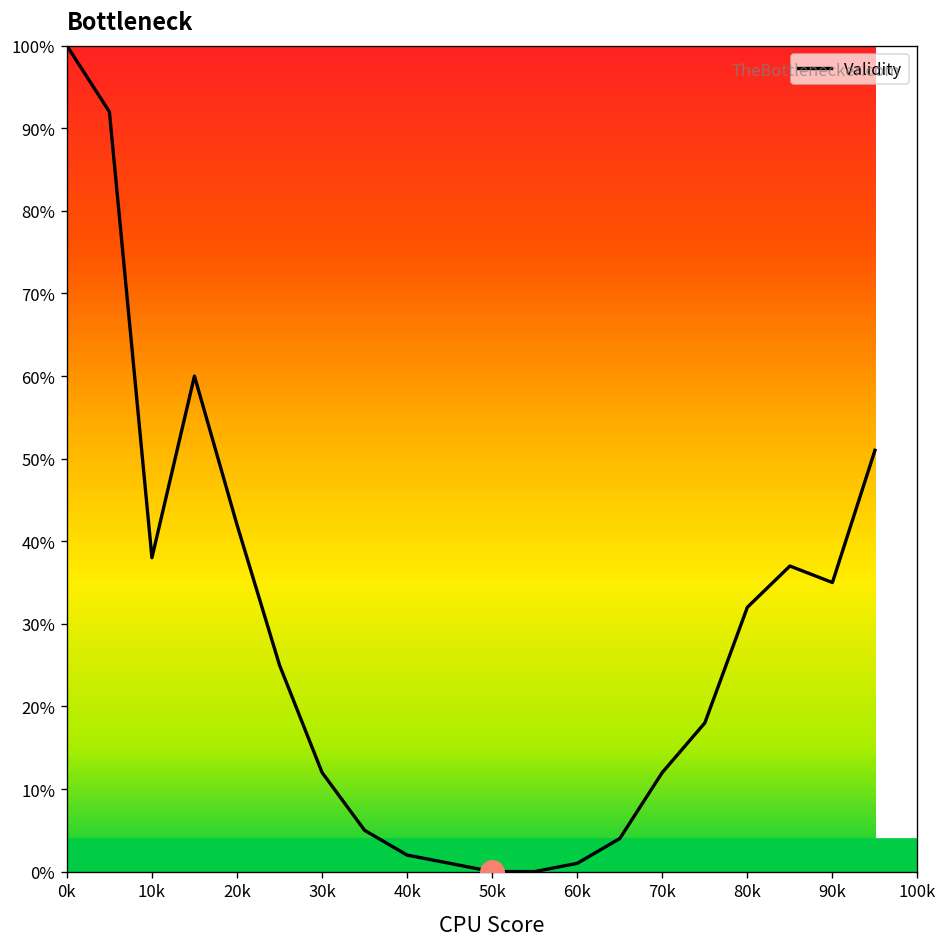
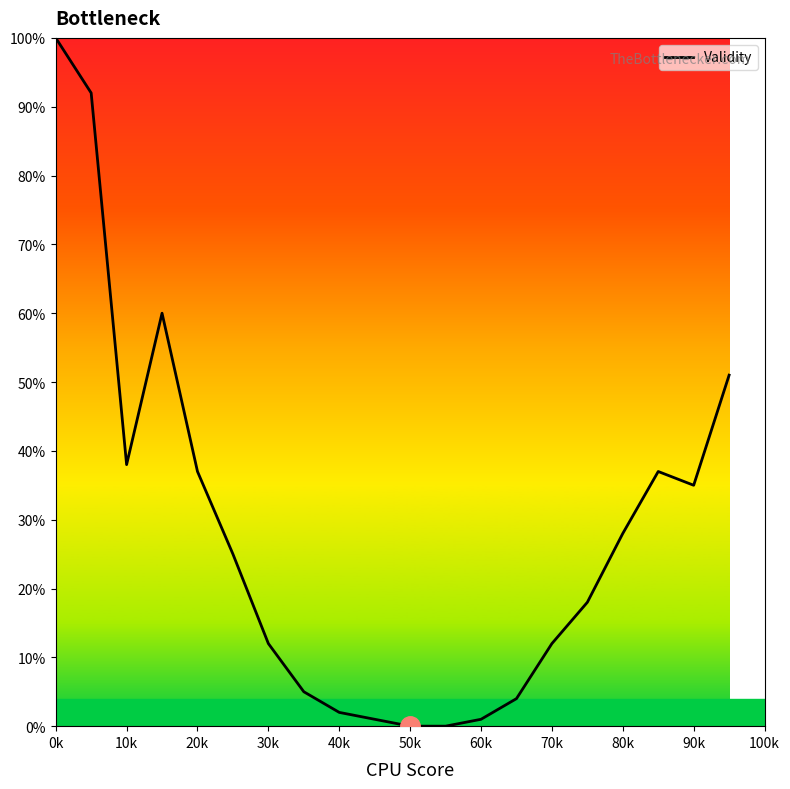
Validity, 20k: 42% -> 37%
Validity, 80k: 32% -> 28%
